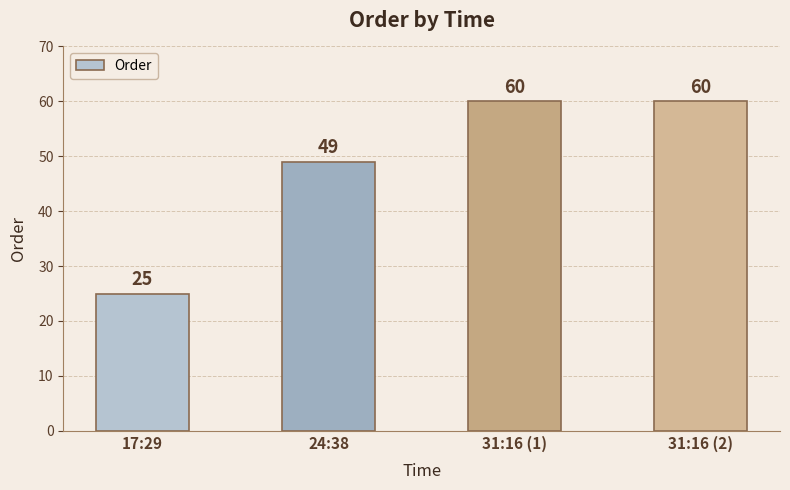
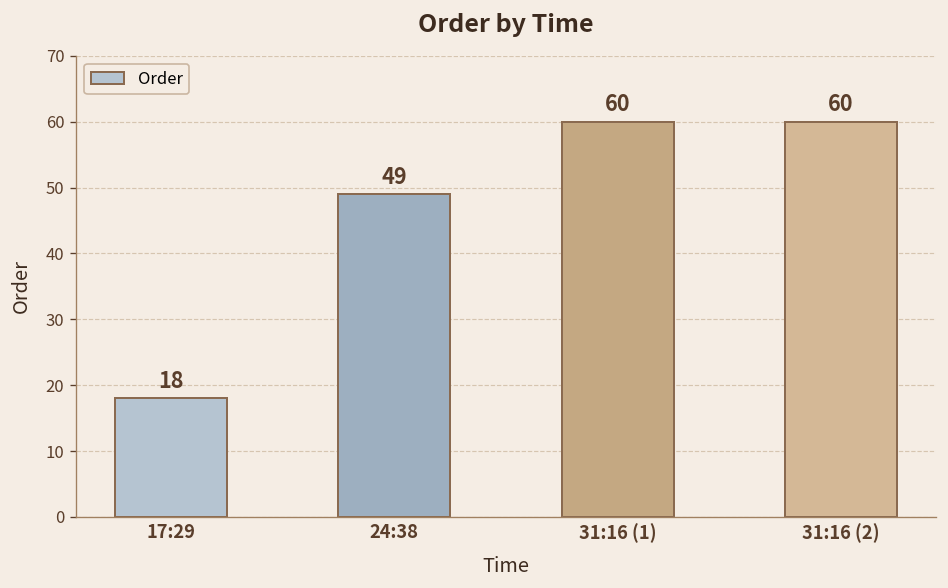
17:29: 25 -> 18
